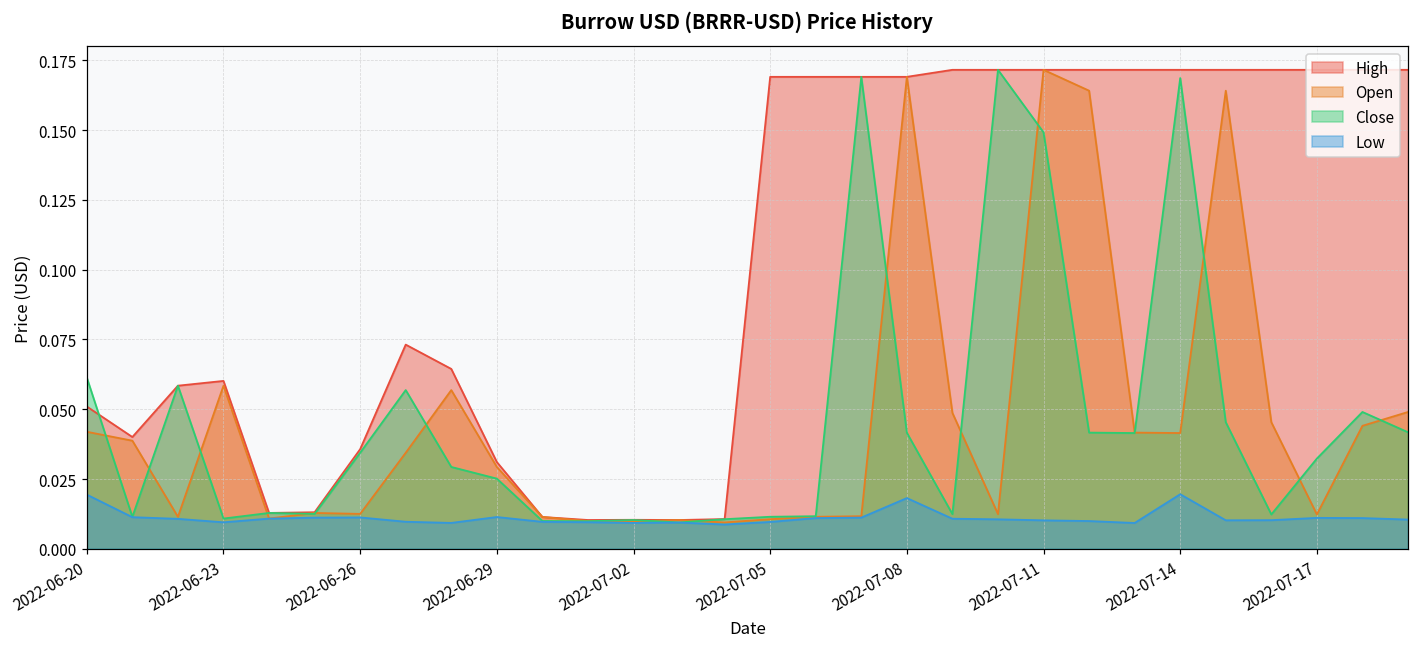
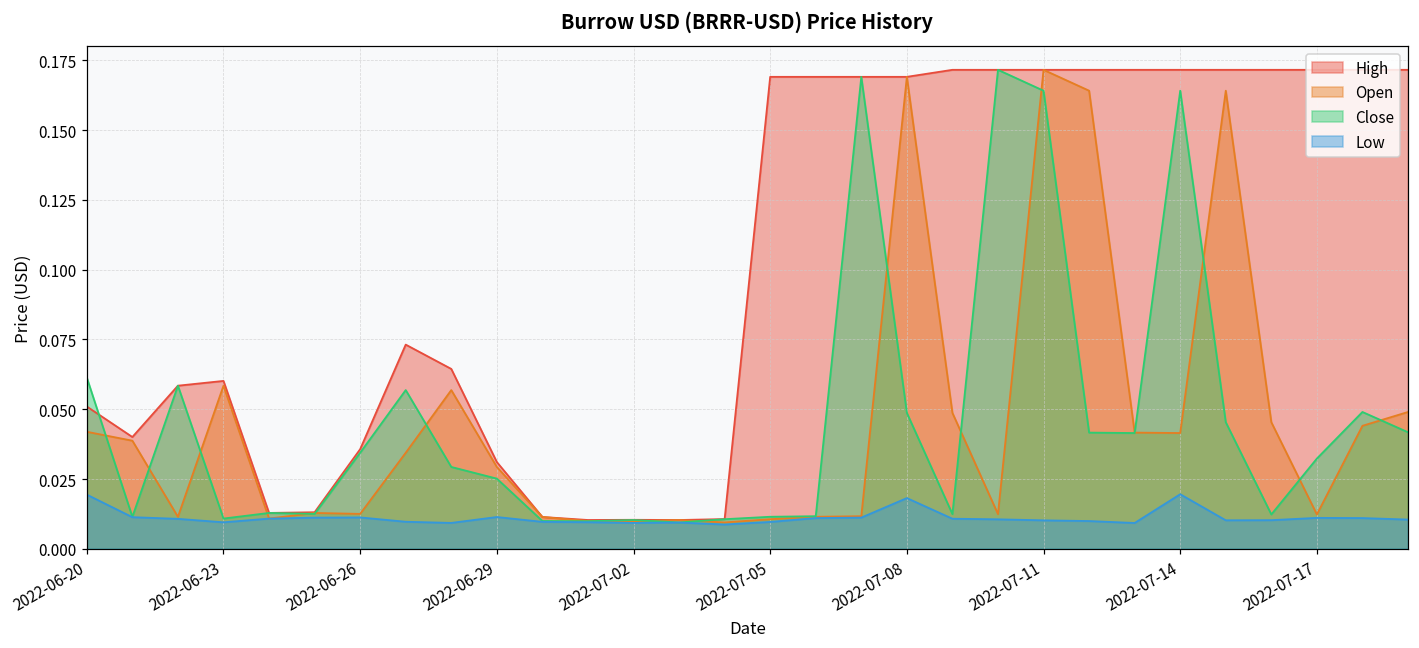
Close, 2022-07-08: 0.042 -> 0.049
Close, 2022-07-11: 0.149 -> 0.164
Close, 2022-07-14: 0.169 -> 0.164
